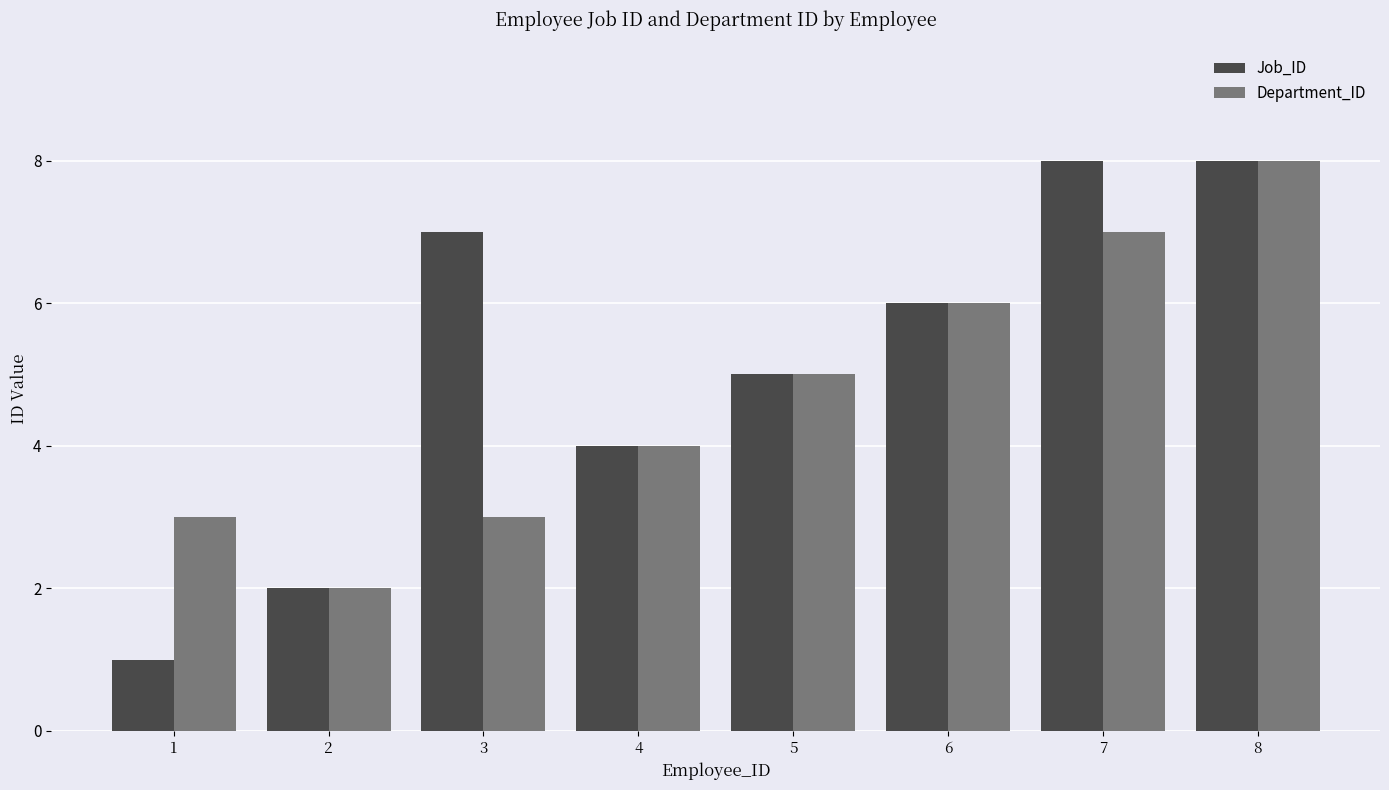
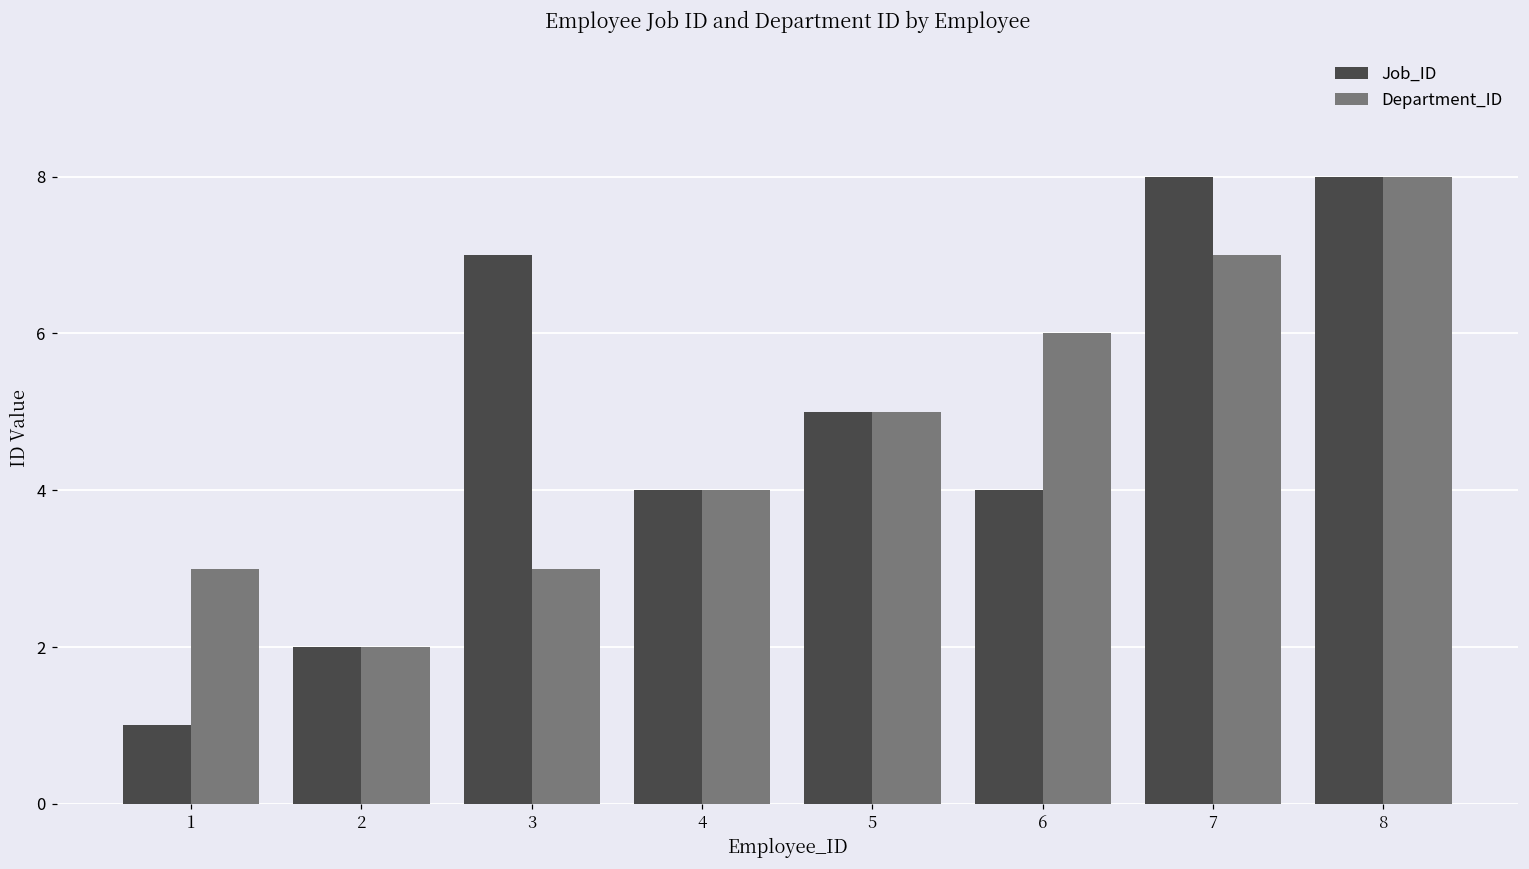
Job_ID, 6: 6 -> 4
